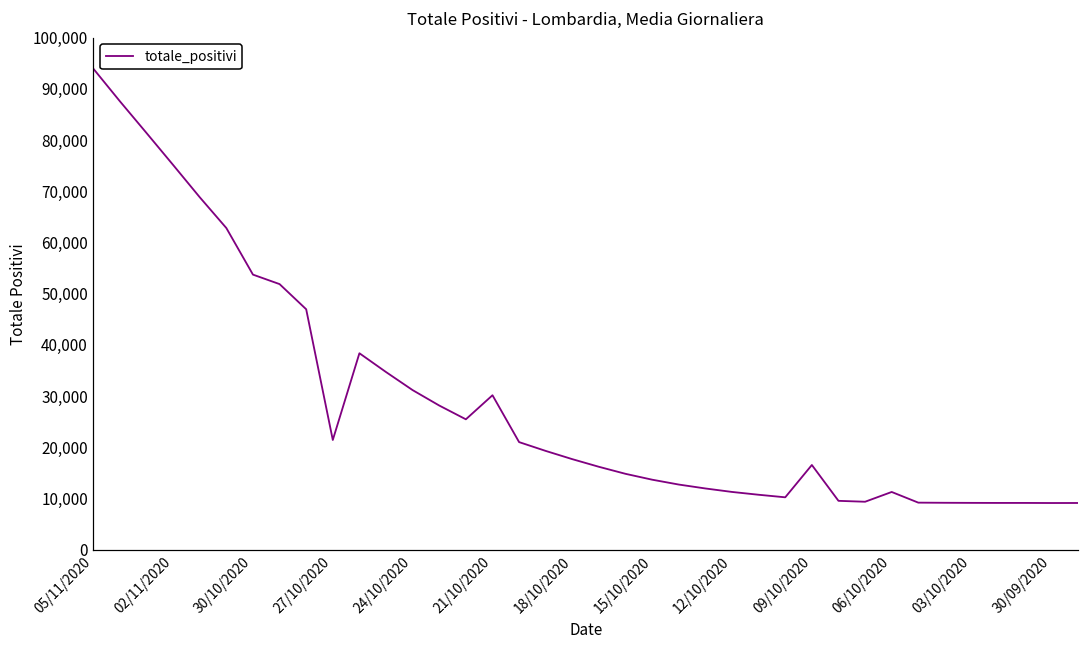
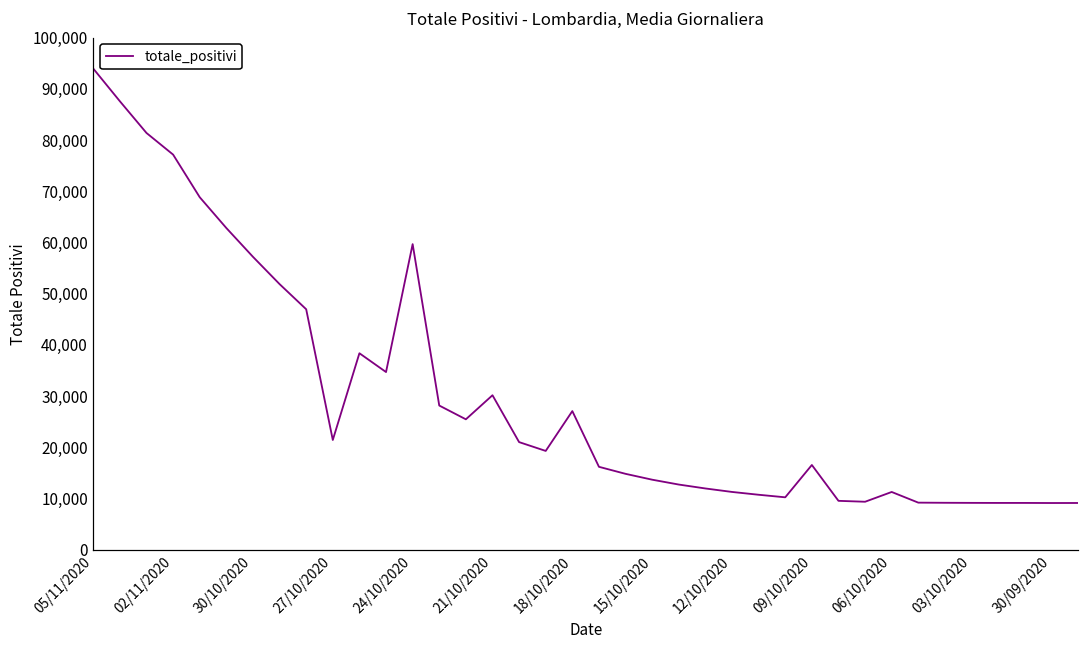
02/11/2020: 75,000 -> 77,000
30/10/2020: 54,000 -> 57,000
24/10/2020: 31,000 -> 60,000
18/10/2020: 18,000 -> 27,000
